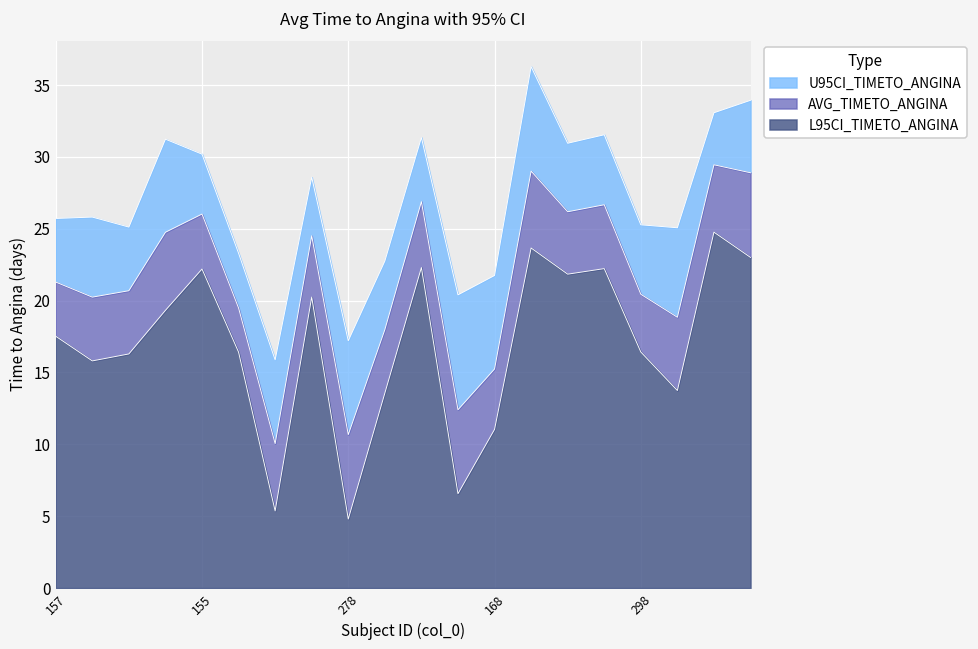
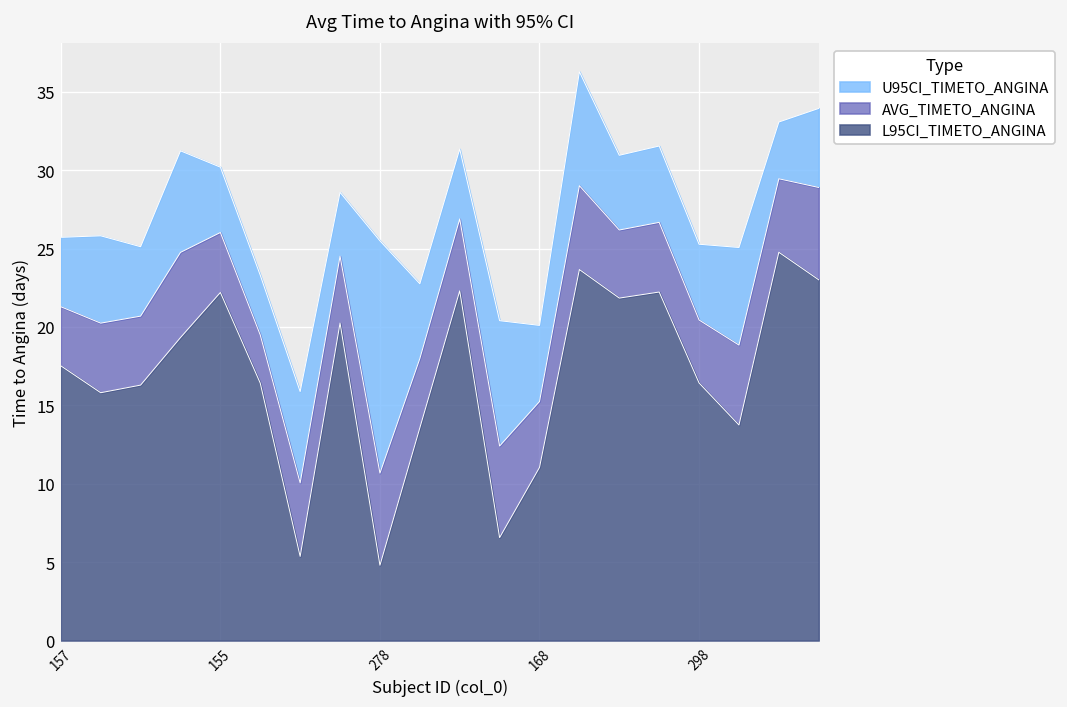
U95CI_TIMETO_ANGINA, 278: 17.2 -> 25.5
U95CI_TIMETO_ANGINA, 168: 21.7 -> 20.1
